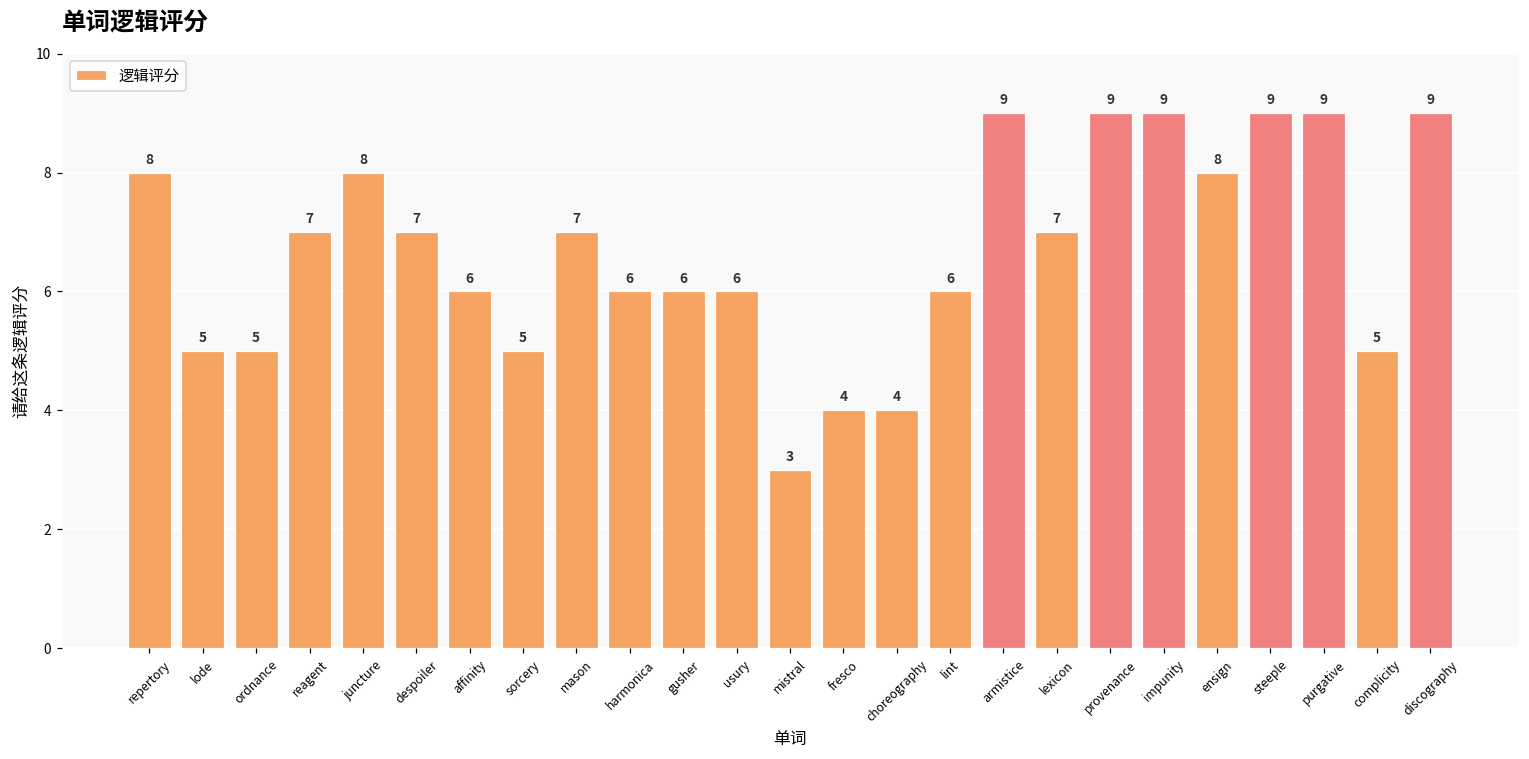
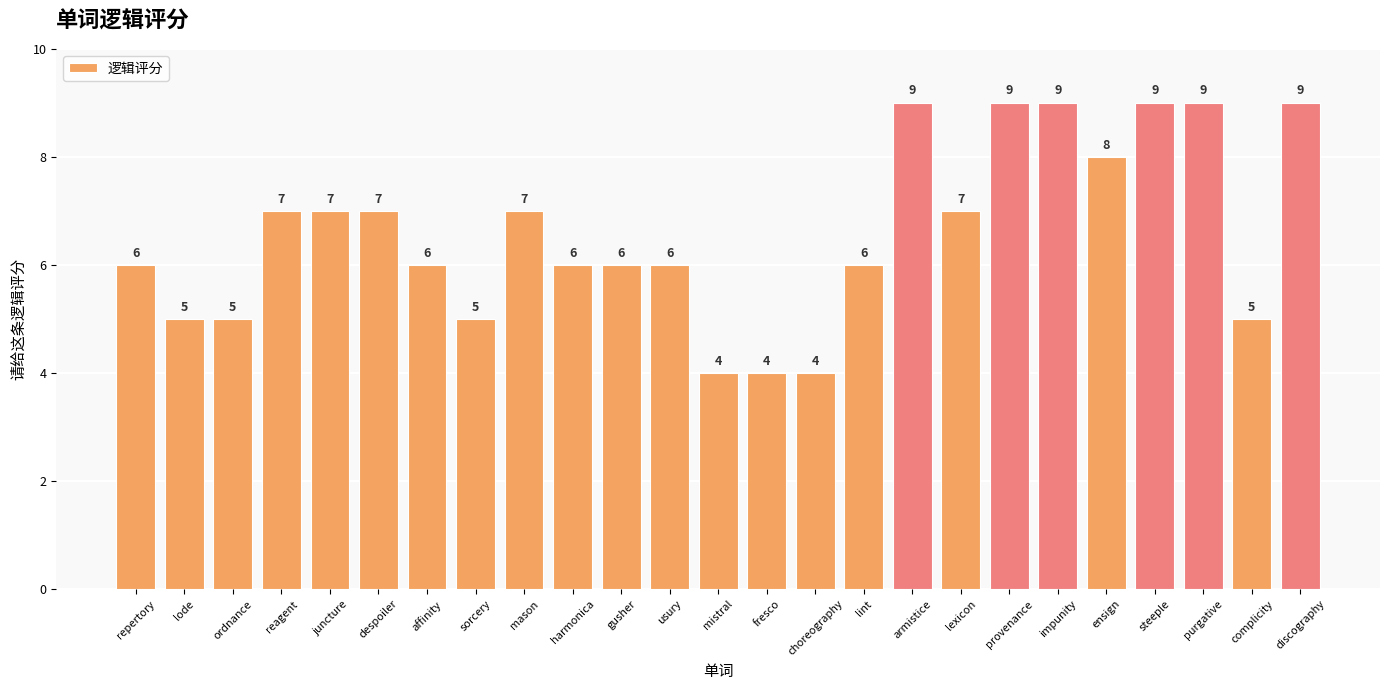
repertory: 8 -> 6
juncture: 8 -> 7
mistral: 3 -> 4
